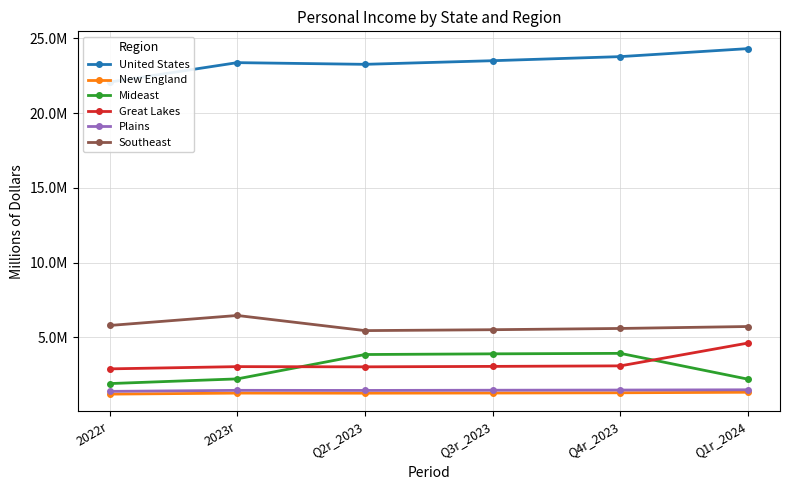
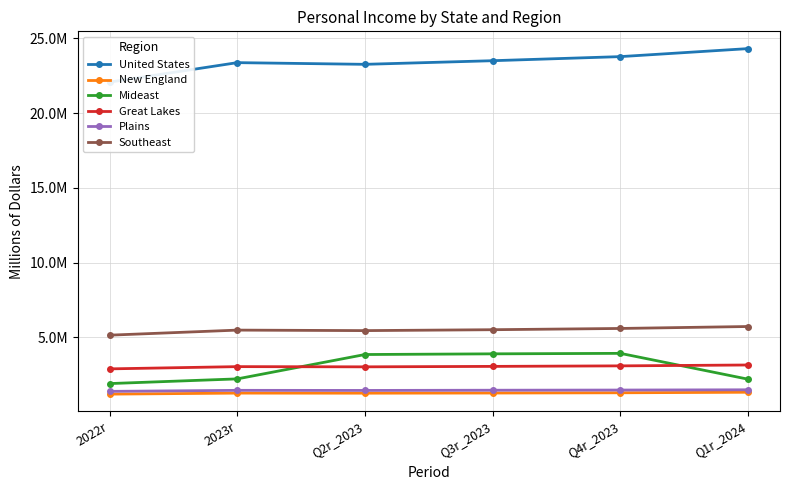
Southeast, 2022r: 5800000 -> 5200000
Southeast, 2023r: 6500000 -> 5500000
Great Lakes, Q1r_2024: 4600000 -> 3200000
